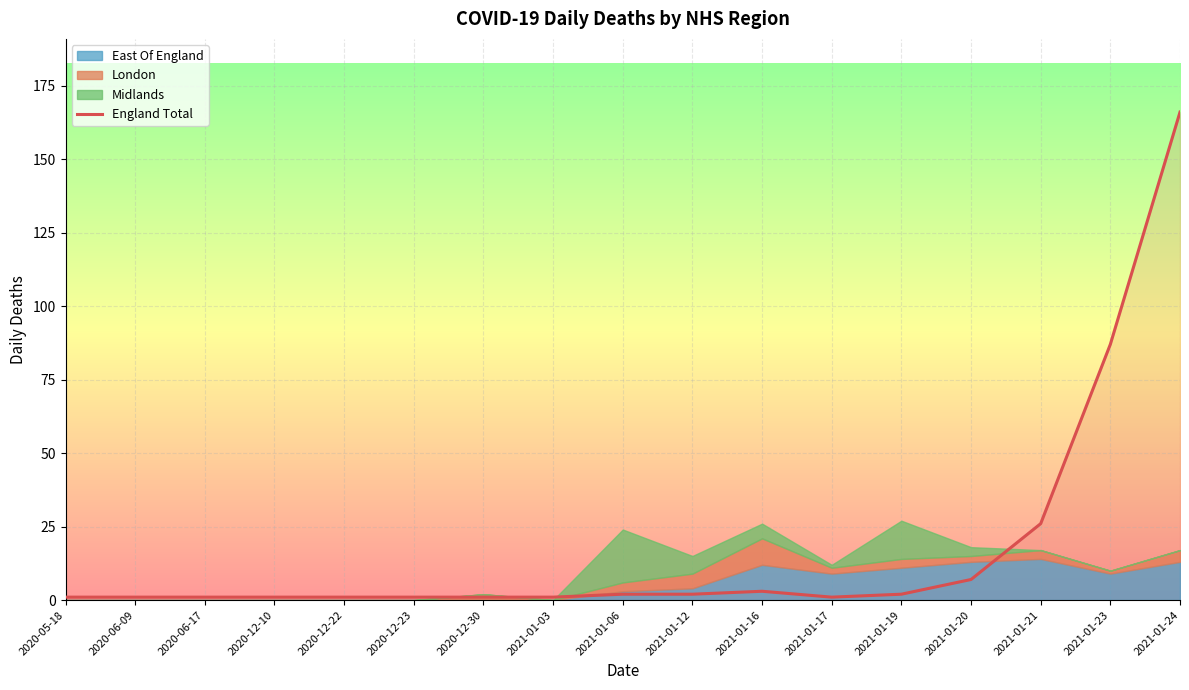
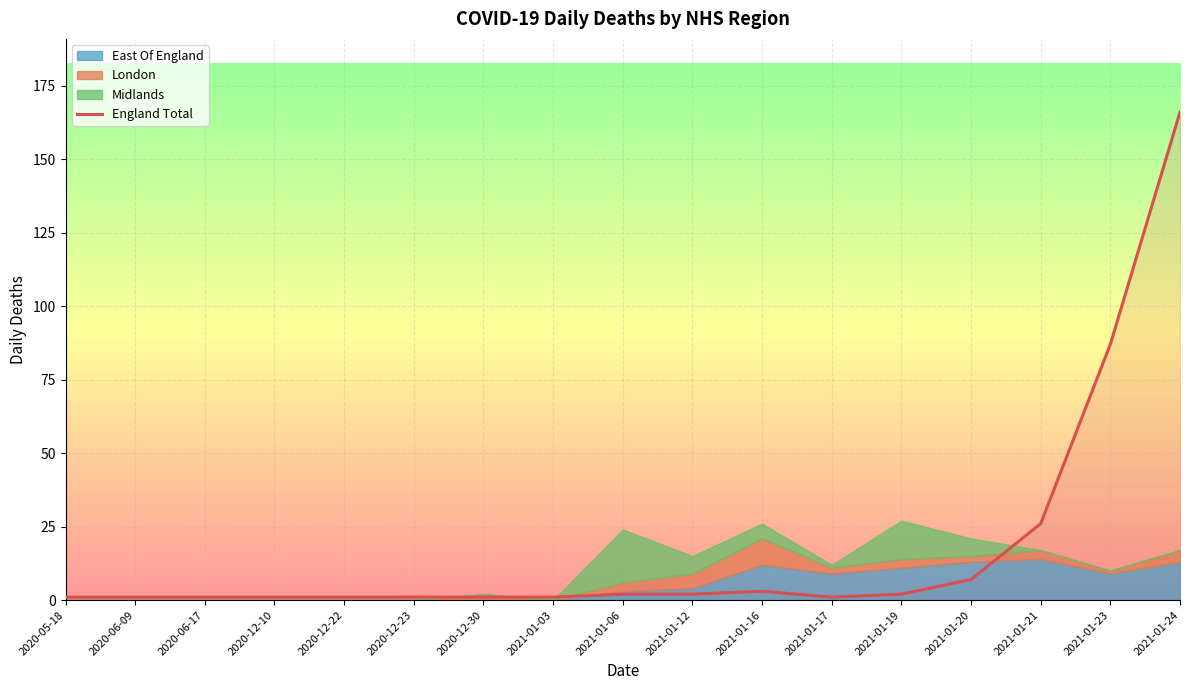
Midlands, 2021-01-20: 3 -> 6
